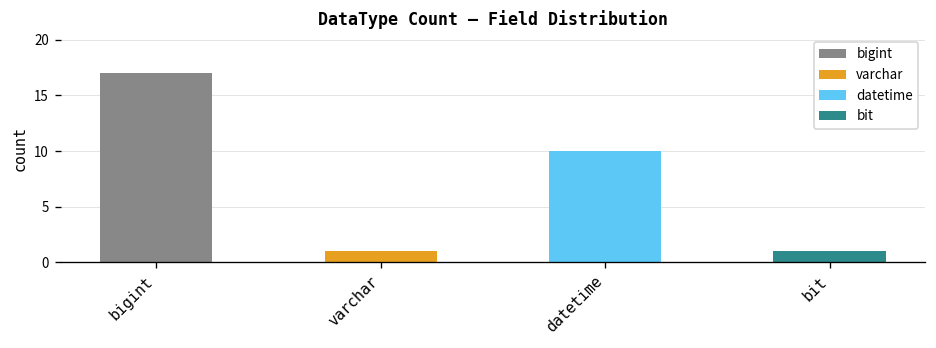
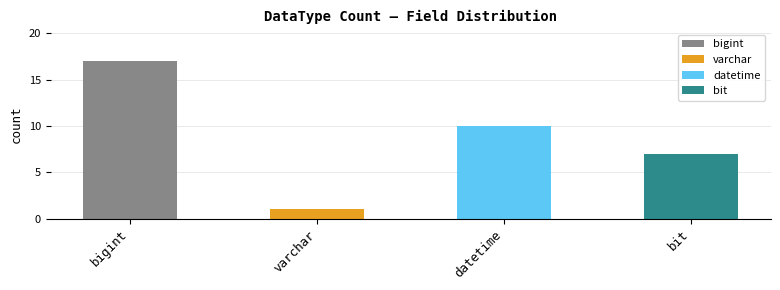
bit: 1 -> 7
